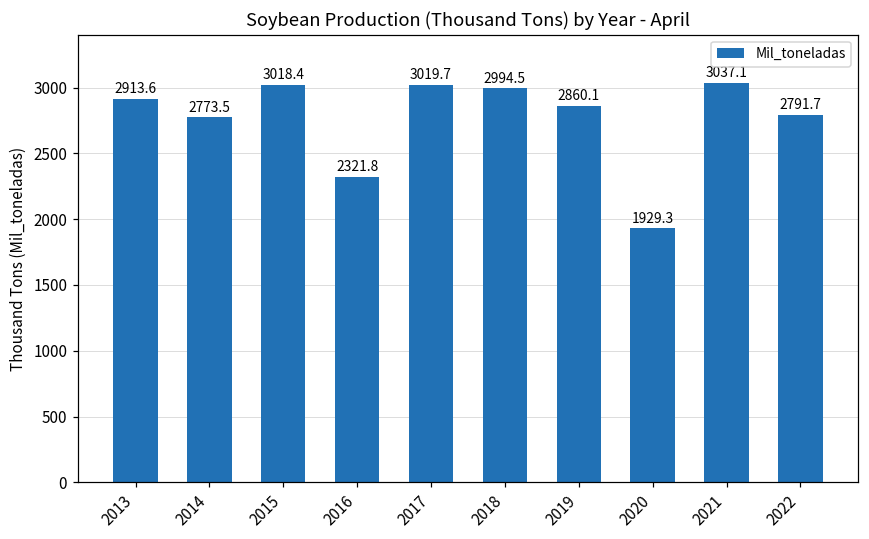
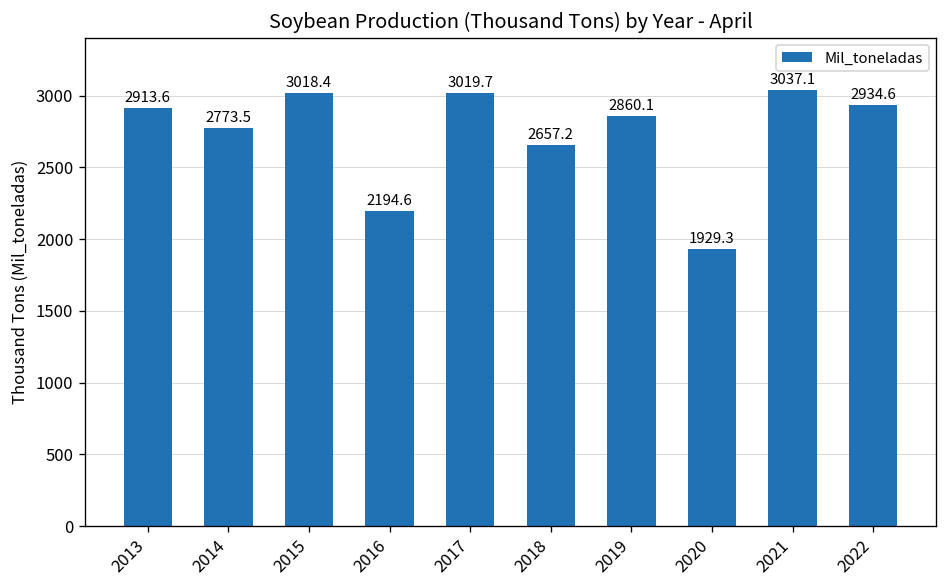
2016: 2321.8 -> 2194.6
2018: 2994.5 -> 2657.2
2022: 2791.7 -> 2934.6
